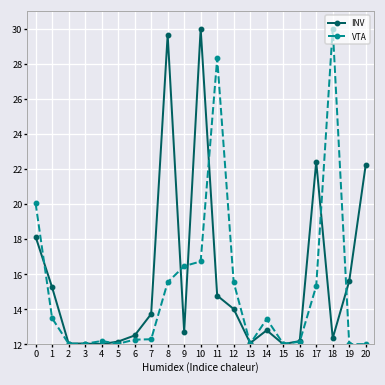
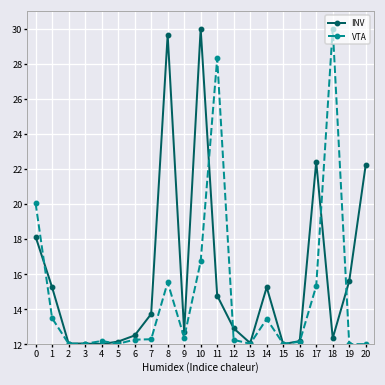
VTA, 9: 16.4 -> 12.4
INV, 12: 14.0 -> 12.9
VTA, 12: 15.5 -> 12.2
INV, 14: 12.8 -> 15.2
